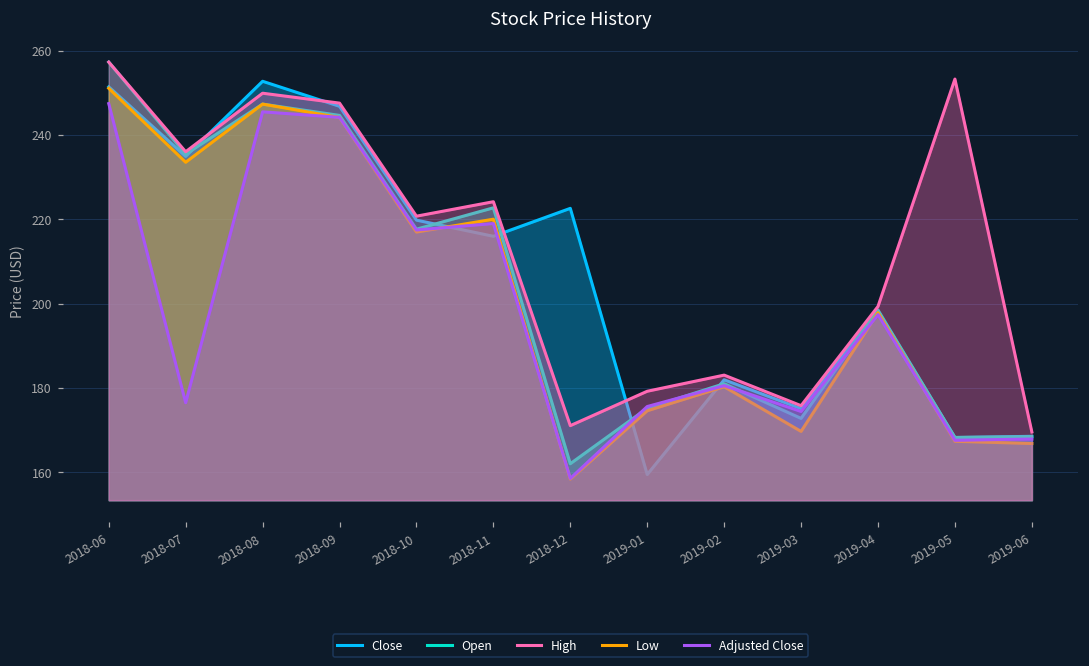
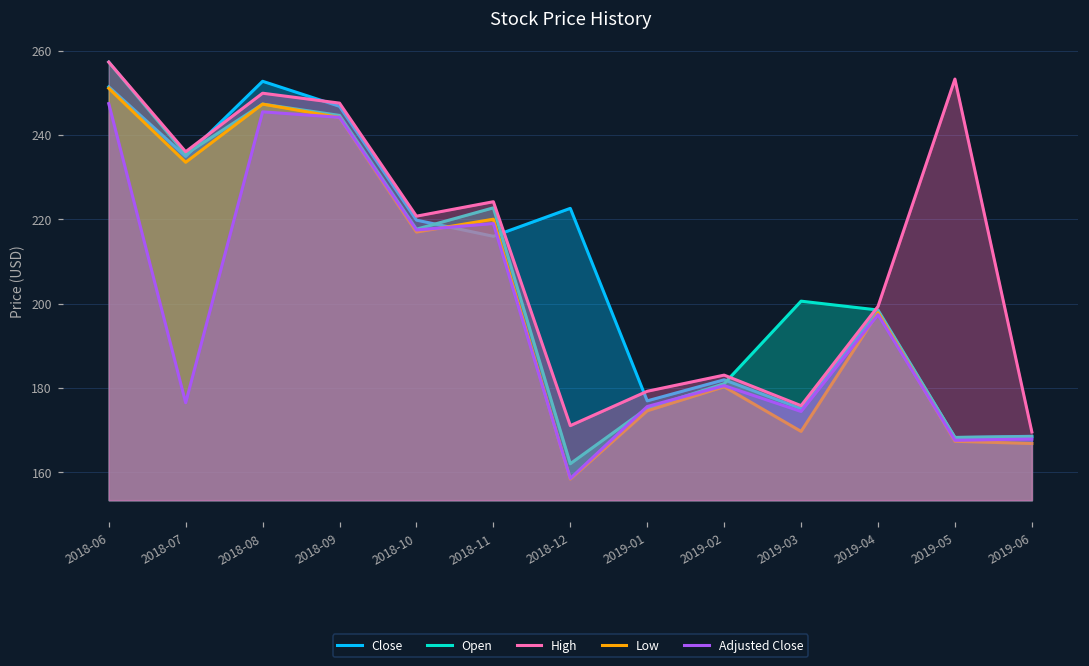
Close, 2019-01: 159 -> 177
Open, 2019-03: 173 -> 201
